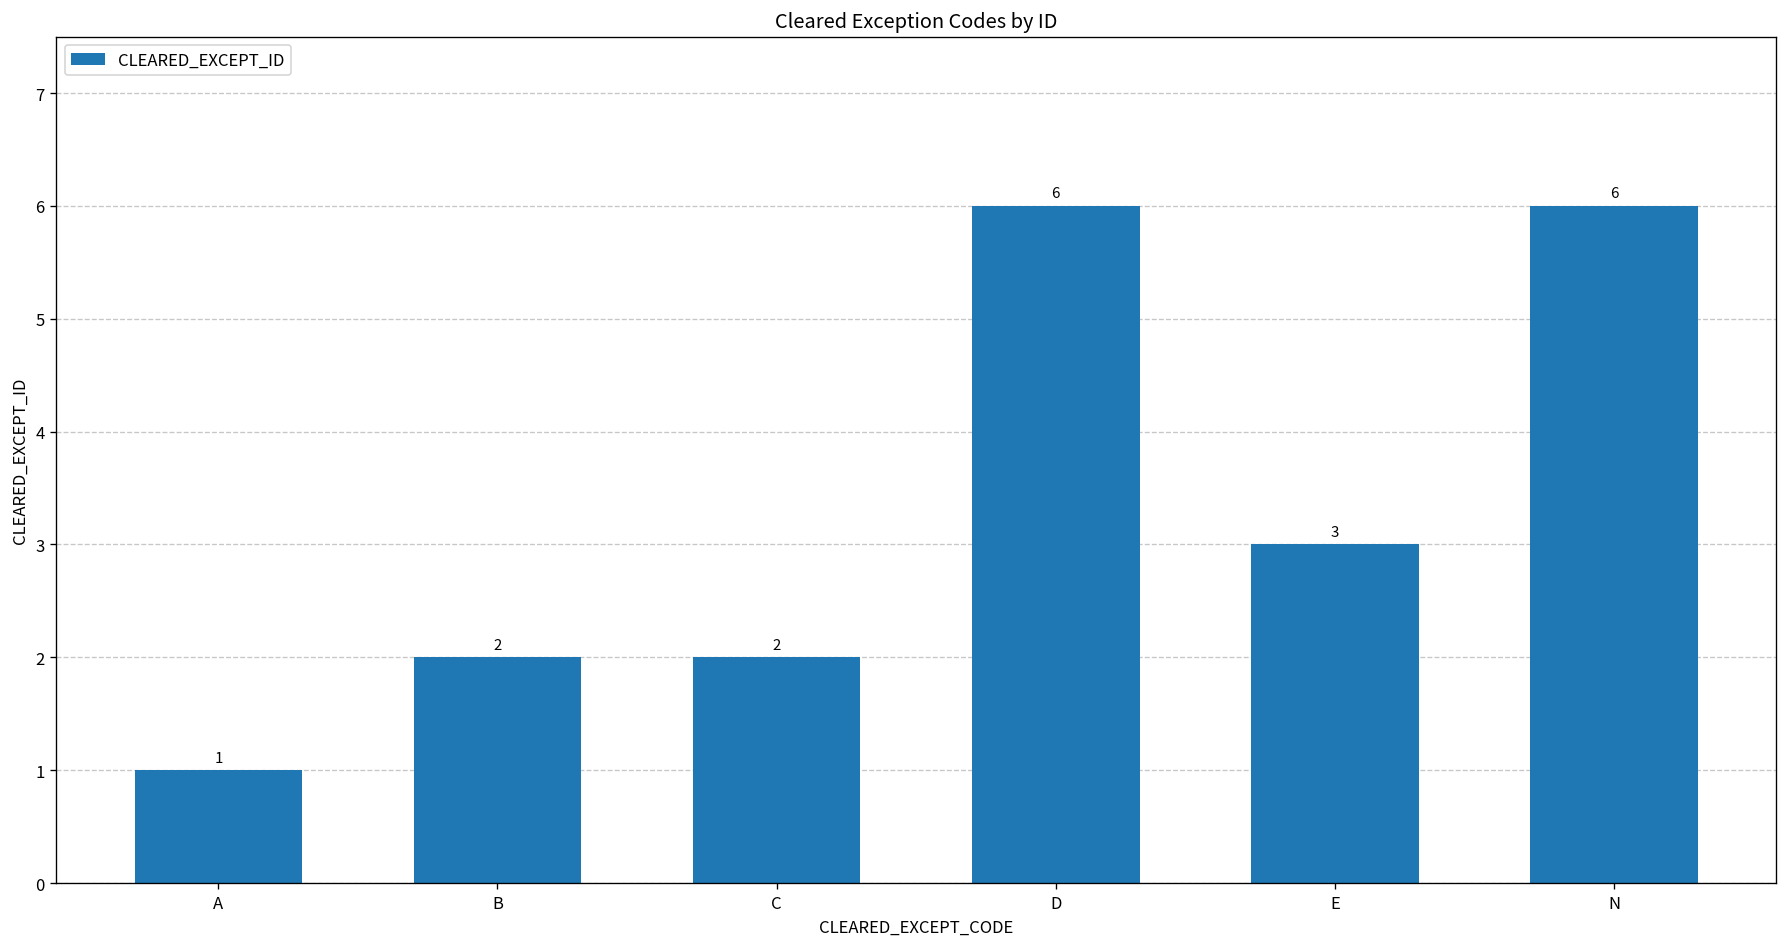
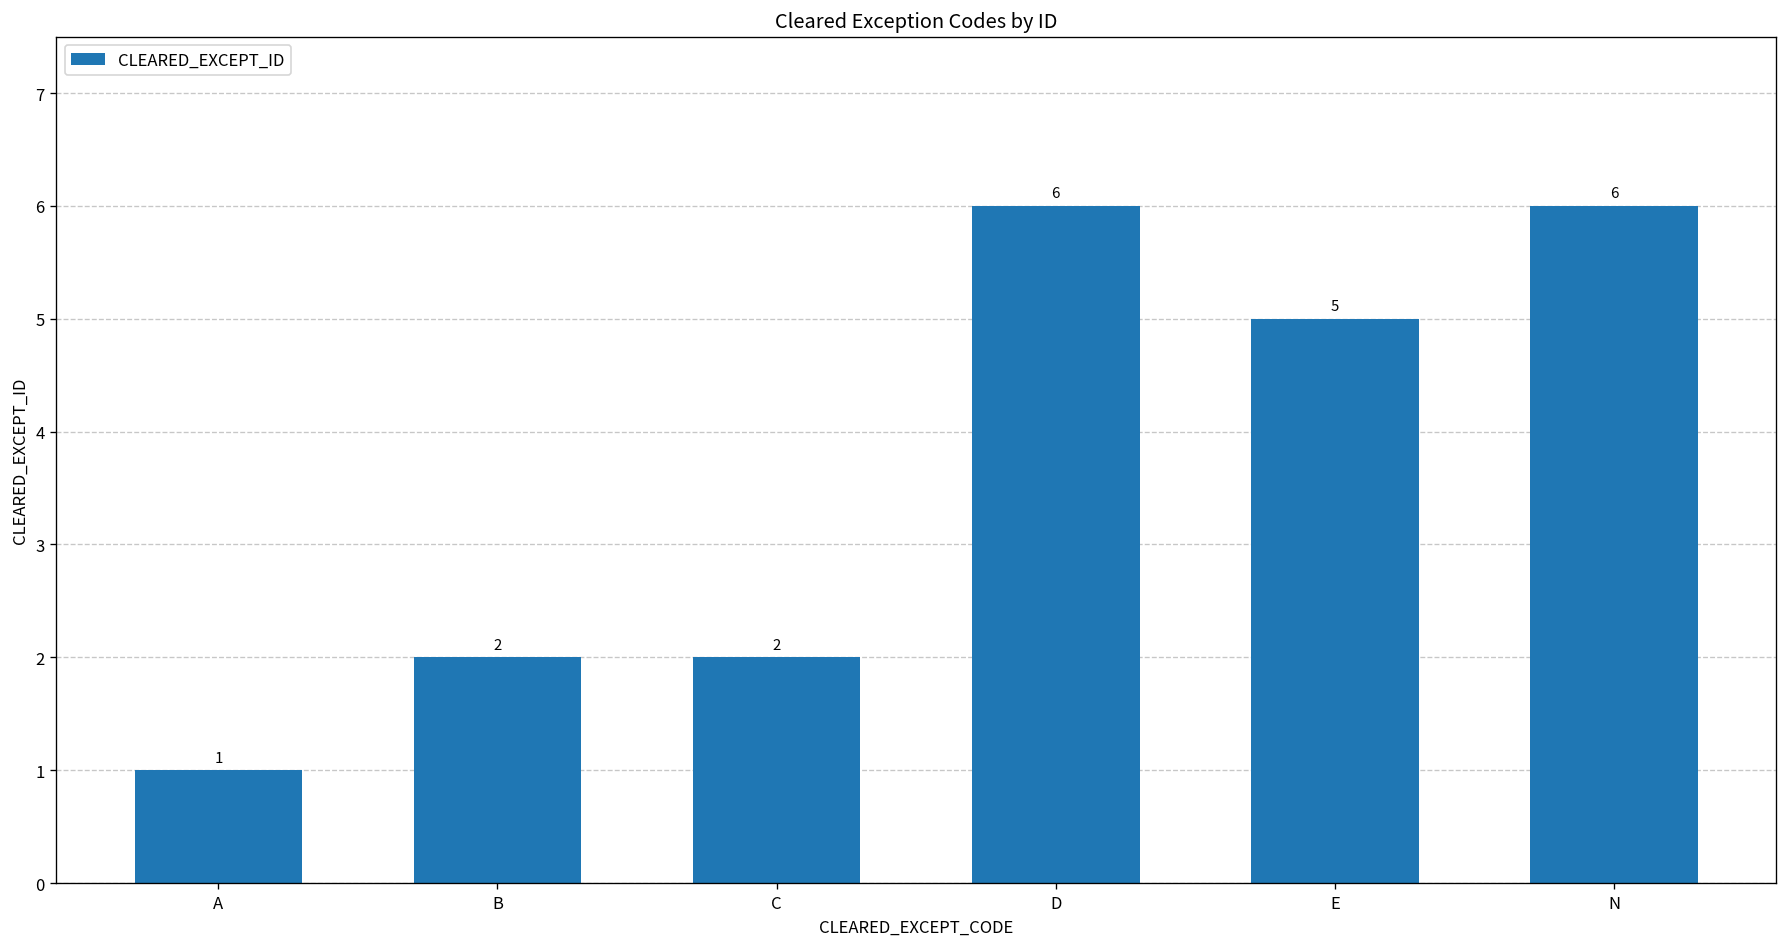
E: 3 -> 5
